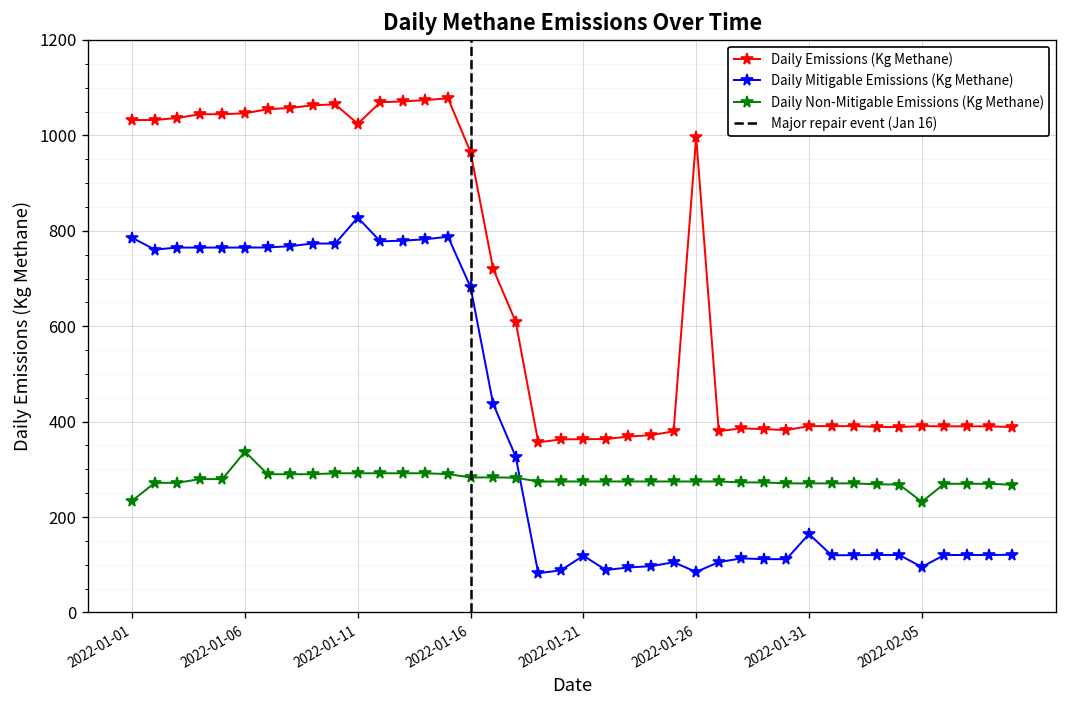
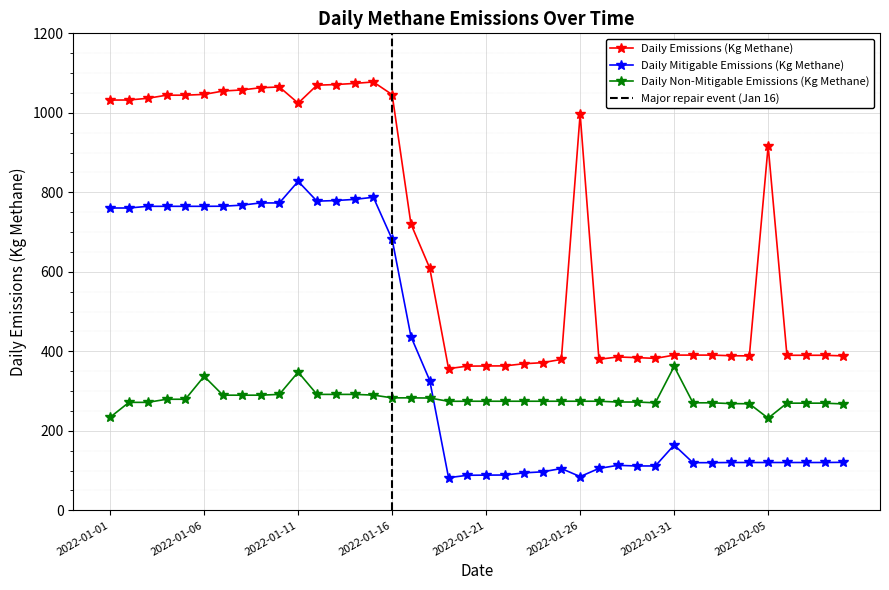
Daily Mitigable Emissions (Kg Methane), 2022-01-01: 790 -> 760
Daily Non-Mitigable Emissions (Kg Methane), 2022-01-11: 290 -> 350
Daily Emissions (Kg Methane), 2022-01-16: 960 -> 1050
Daily Mitigable Emissions (Kg Methane), 2022-01-21: 120 -> 90
Daily Non-Mitigable Emissions (Kg Methane), 2022-01-31: 270 -> 360
Daily Emissions (Kg Methane), 2022-02-05: 390 -> 920
Daily Mitigable Emissions (Kg Methane), 2022-02-05: 100 -> 120
